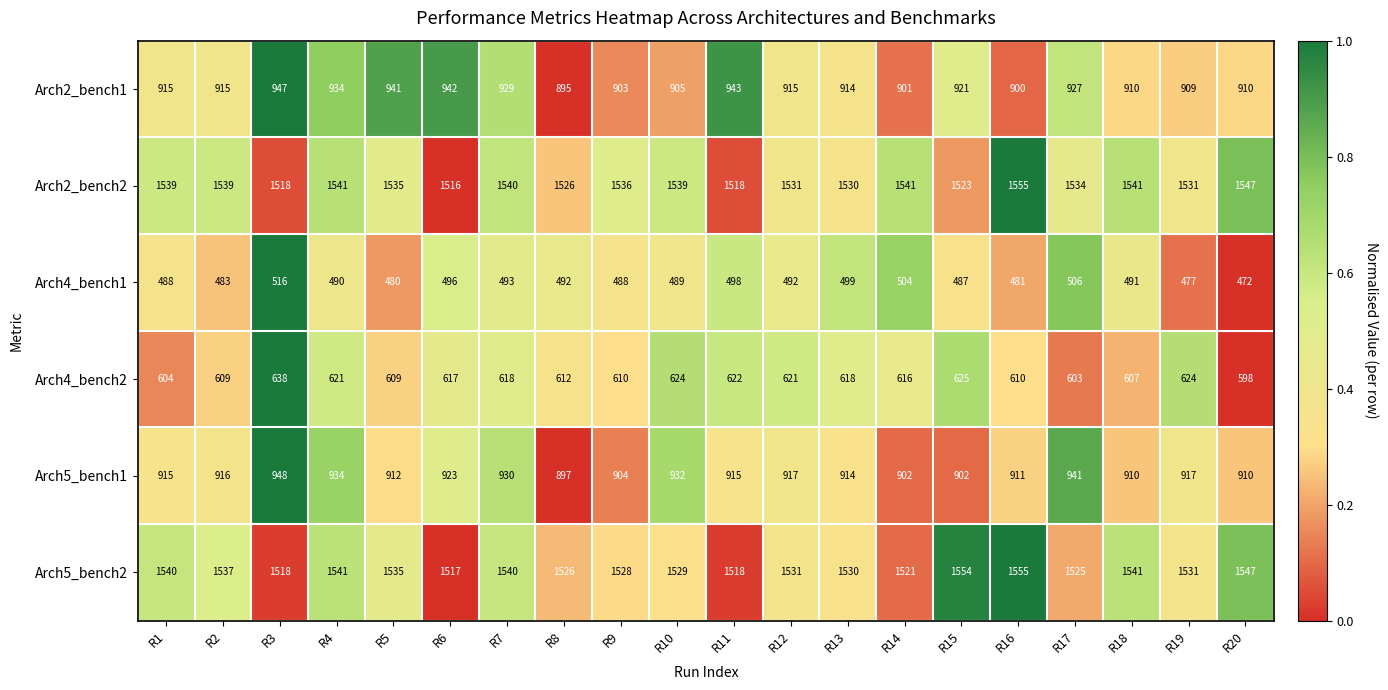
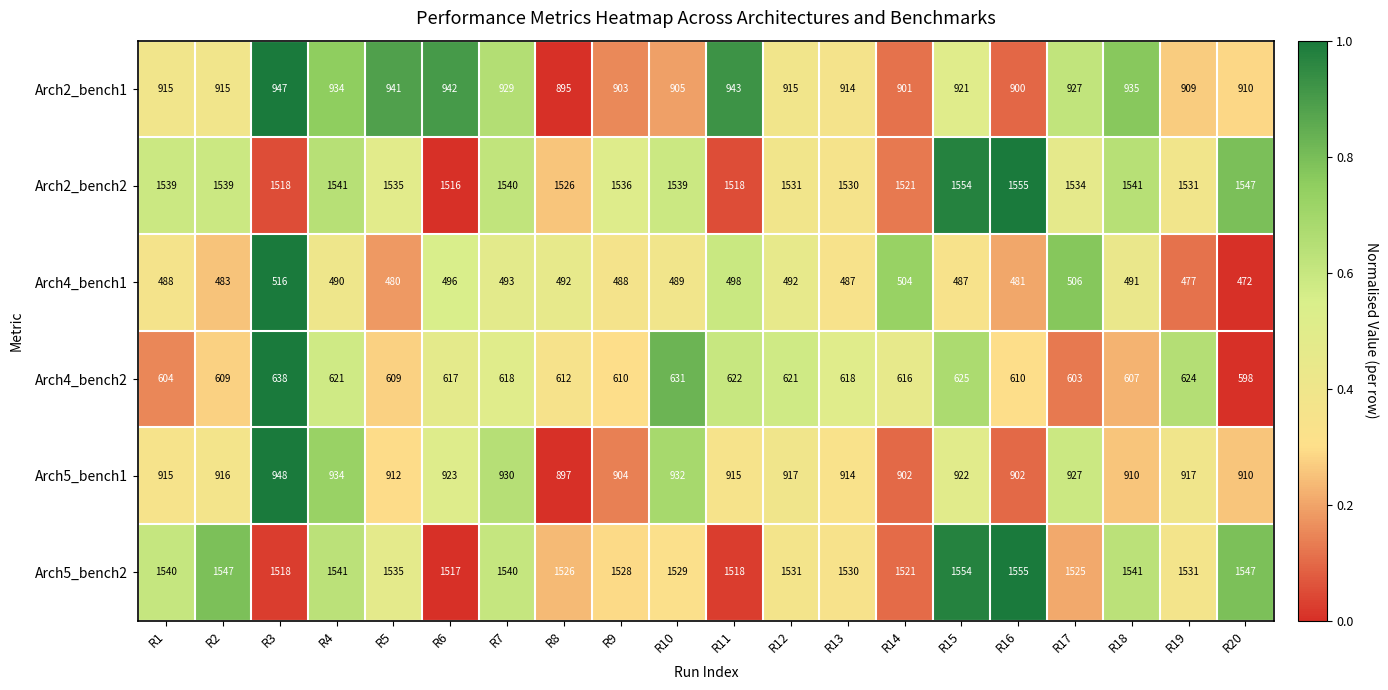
Arch2_bench1, R18: 910 -> 935
Arch2_bench2, R14: 1541 -> 1521
Arch2_bench2, R15: 1523 -> 1554
Arch4_bench1, R13: 499 -> 487
Arch4_bench2, R10: 624 -> 631
Arch5_bench1, R15: 902 -> 922
Arch5_bench1, R16: 911 -> 902
Arch5_bench1, R17: 941 -> 927
Arch5_bench2, R2: 1537 -> 1547
